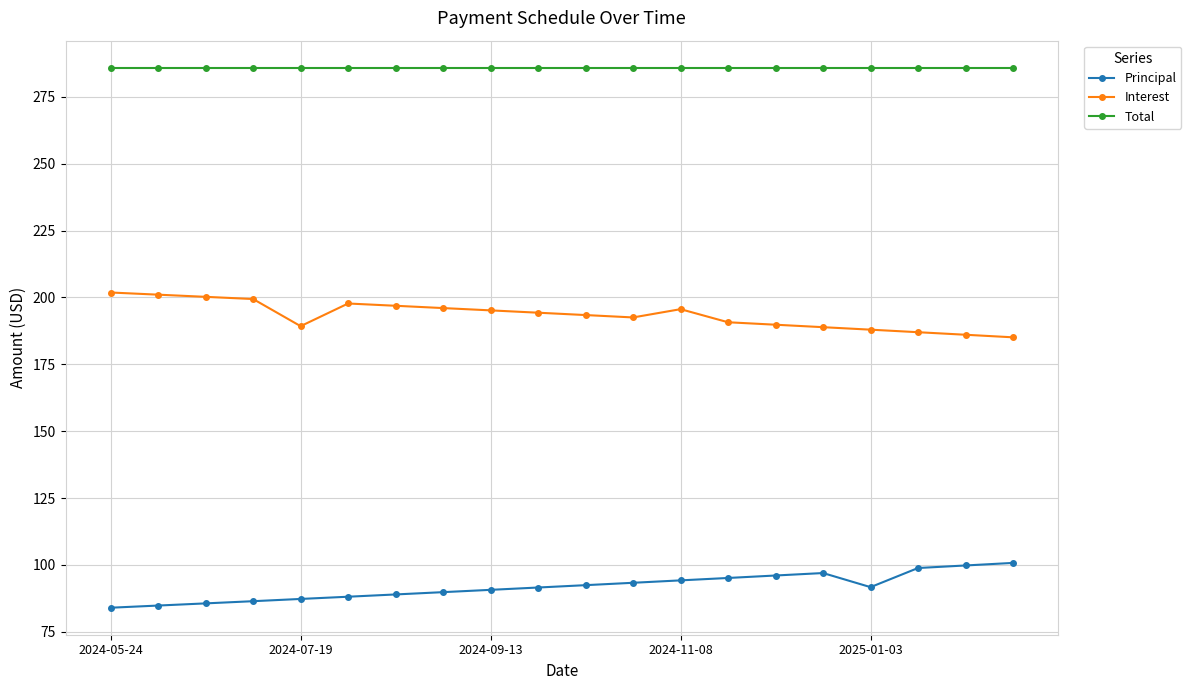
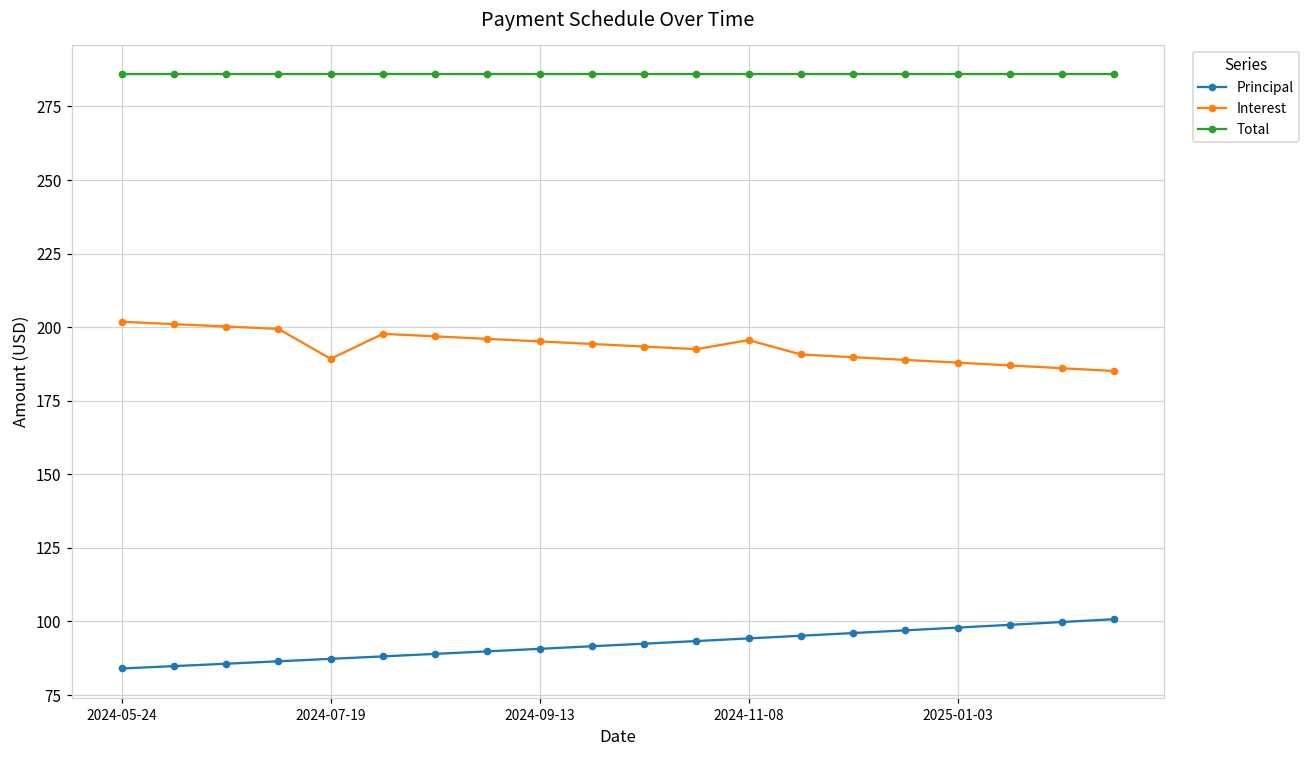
Principal, 2025-01-03: 92 -> 98
